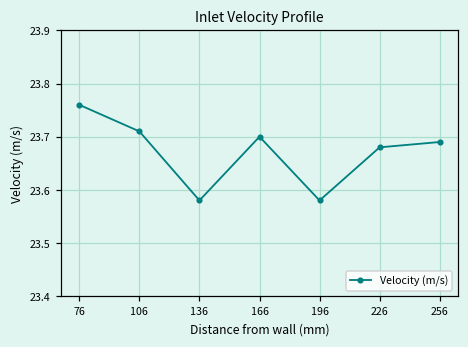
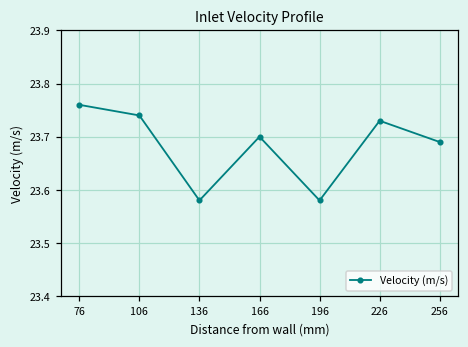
106: 23.71 -> 23.74
226: 23.68 -> 23.73
